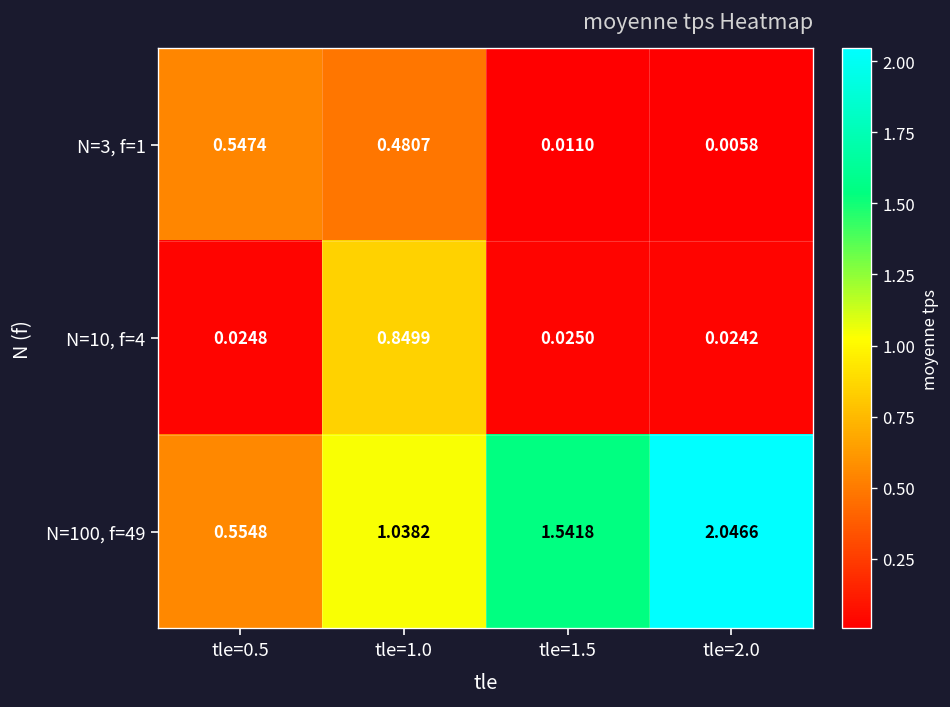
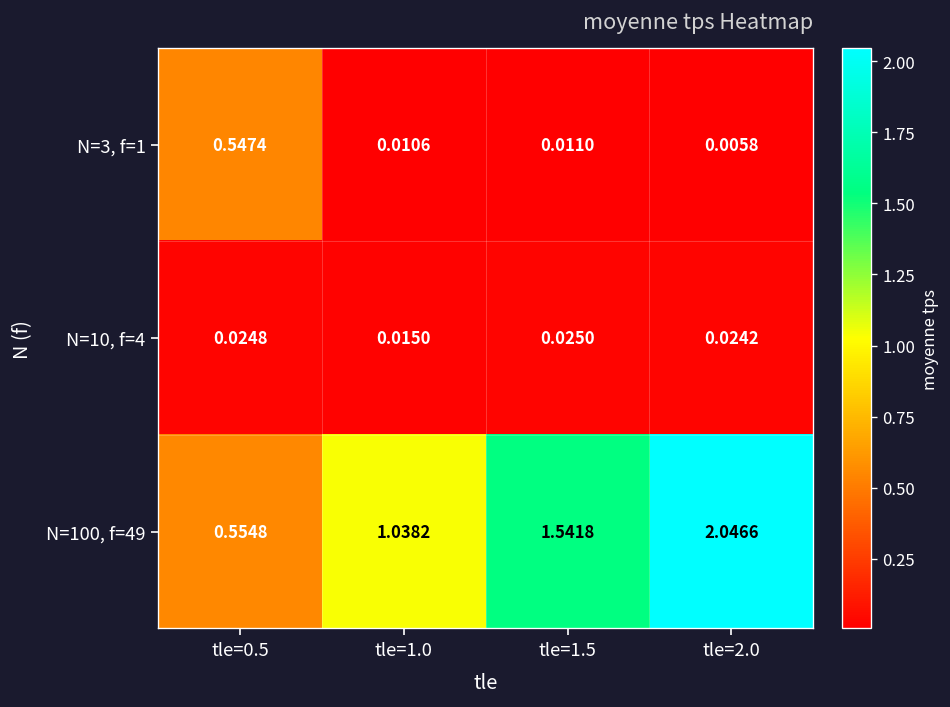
N=3, f=1, tle=1.0: 0.4807 -> 0.0106
N=10, f=4, tle=1.0: 0.8499 -> 0.0150
